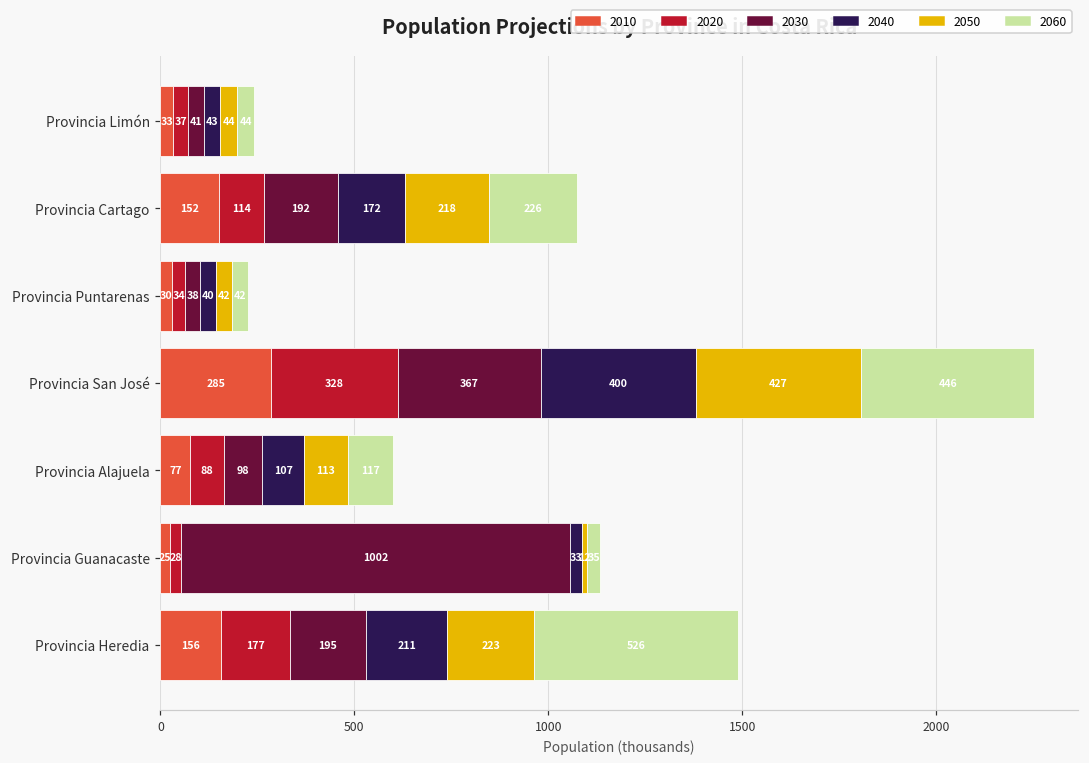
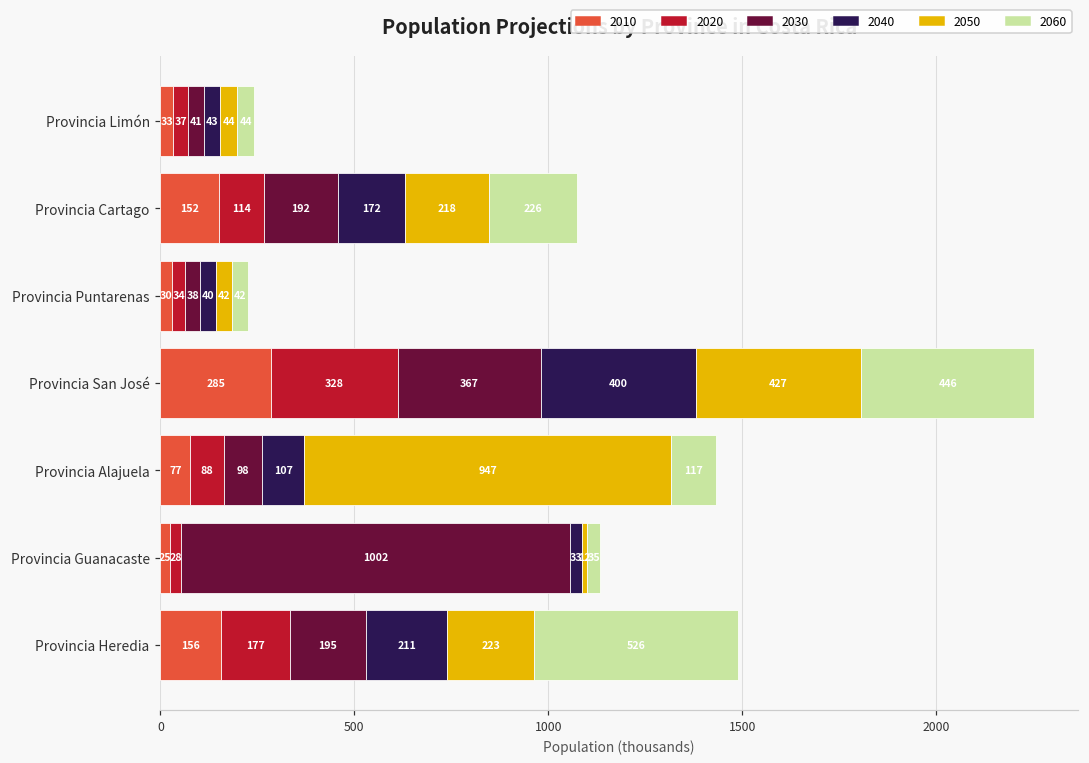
2050, Provincia Alajuela: 113 -> 947
